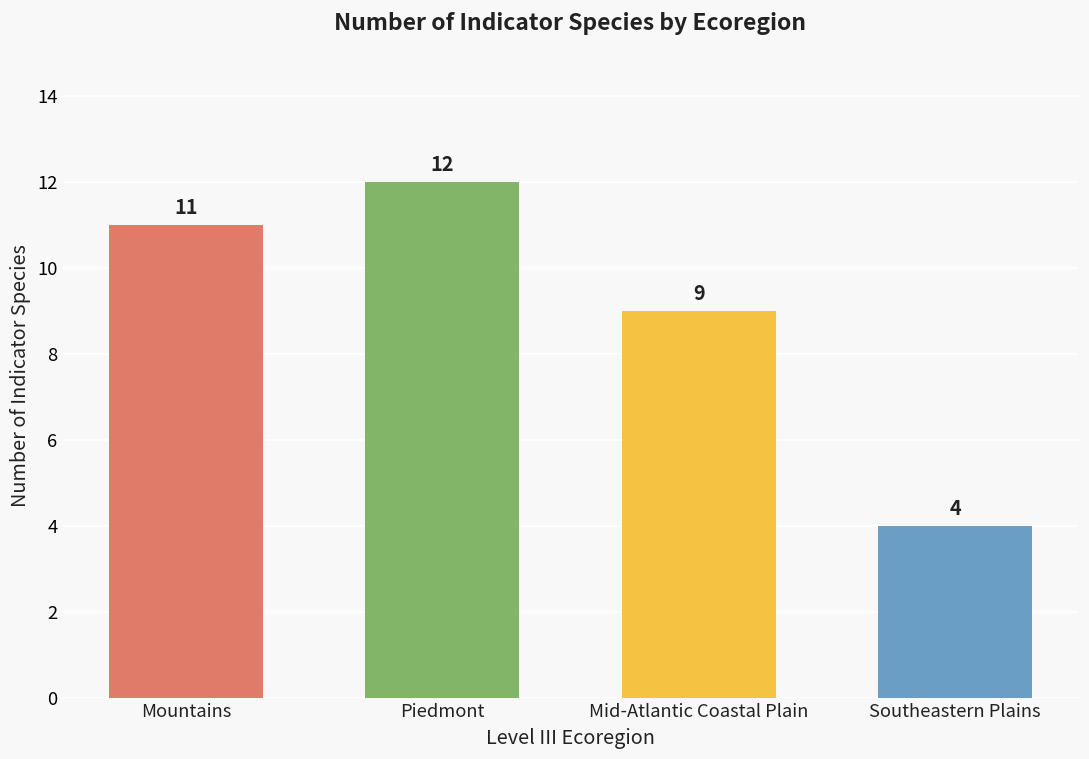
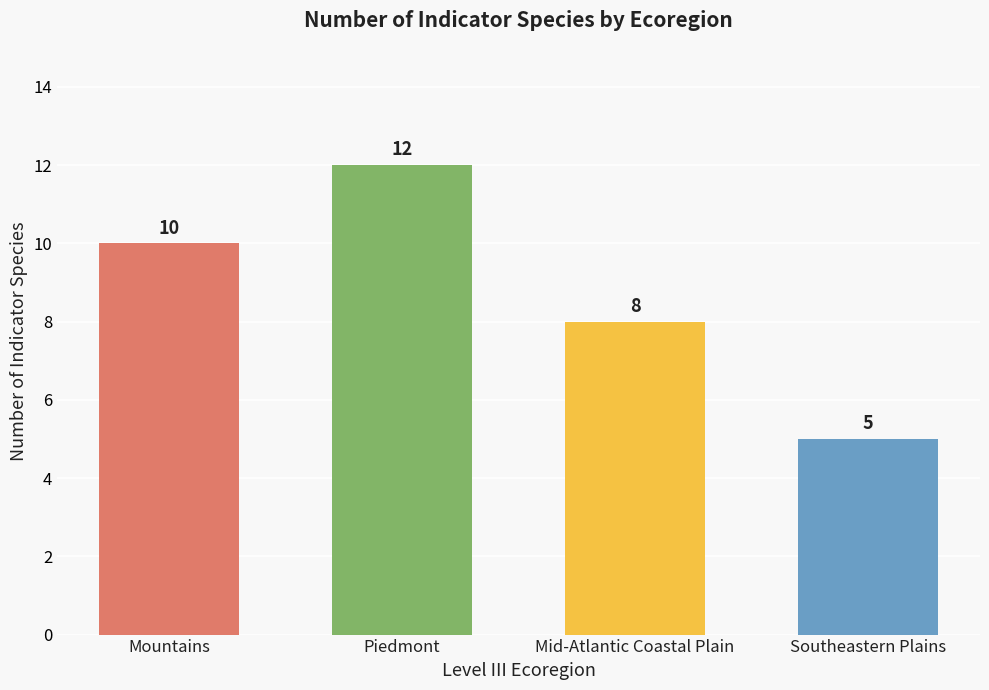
Mountains: 11 -> 10
Mid-Atlantic Coastal Plain: 9 -> 8
Southeastern Plains: 4 -> 5
